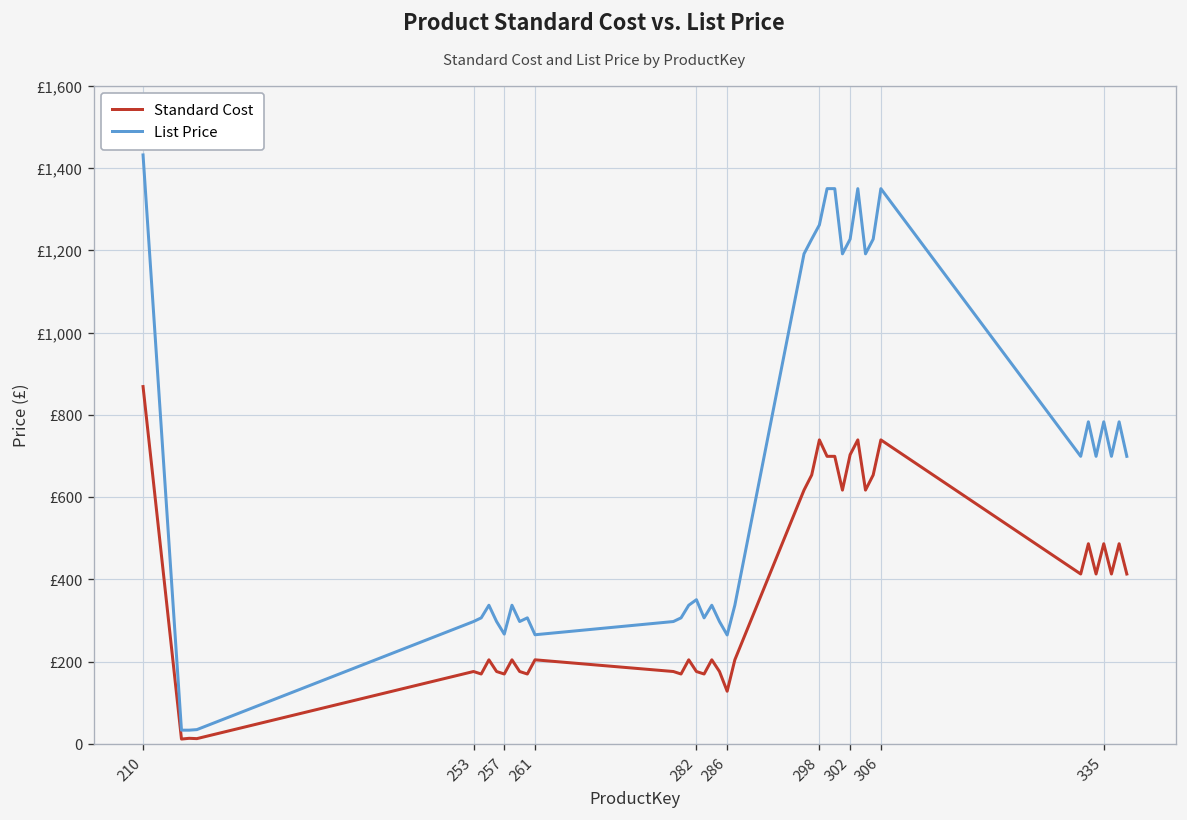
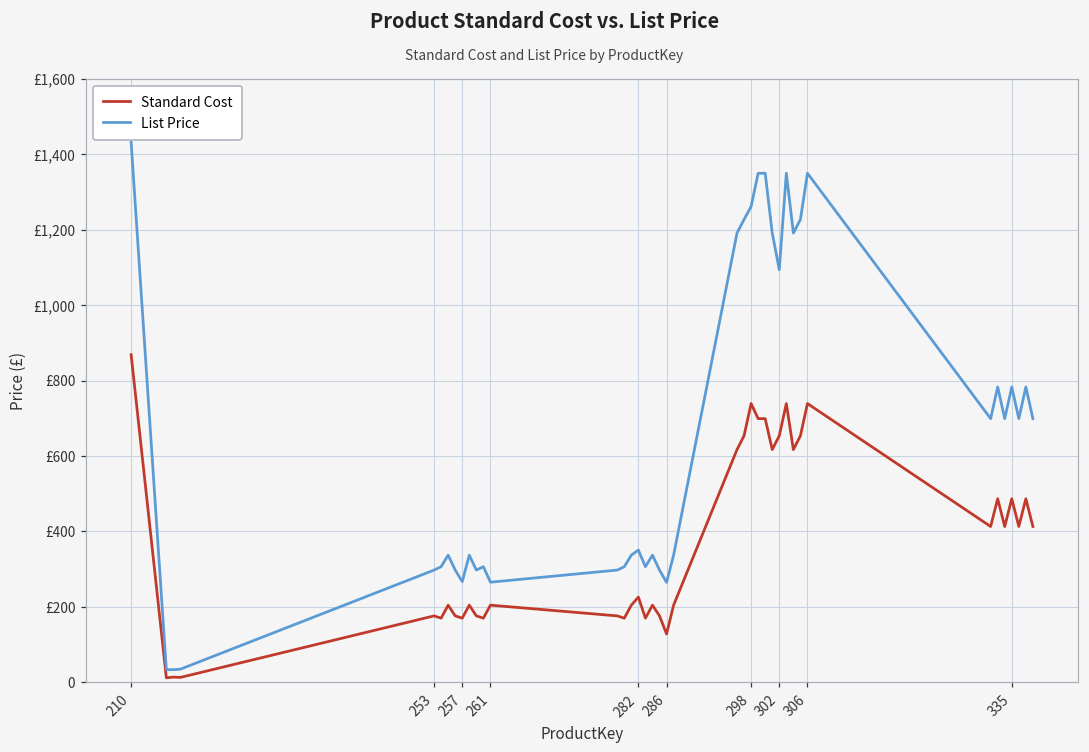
Standard Cost, 282: £180 -> £230
Standard Cost, 302: £700 -> £650
List Price, 302: £1,230 -> £1,090
